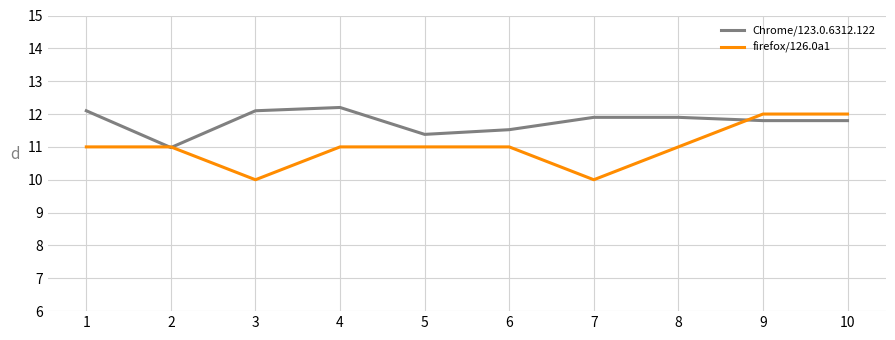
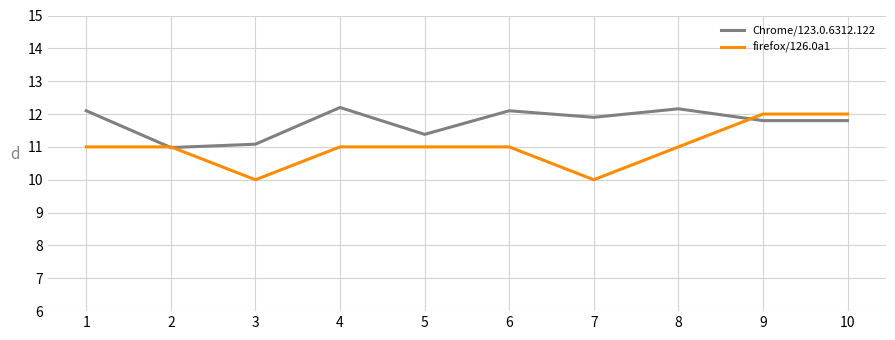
Chrome/123.0.6312.122, 3: 12.1 -> 11.1
Chrome/123.0.6312.122, 6: 11.5 -> 12.1
Chrome/123.0.6312.122, 8: 11.9 -> 12.2
